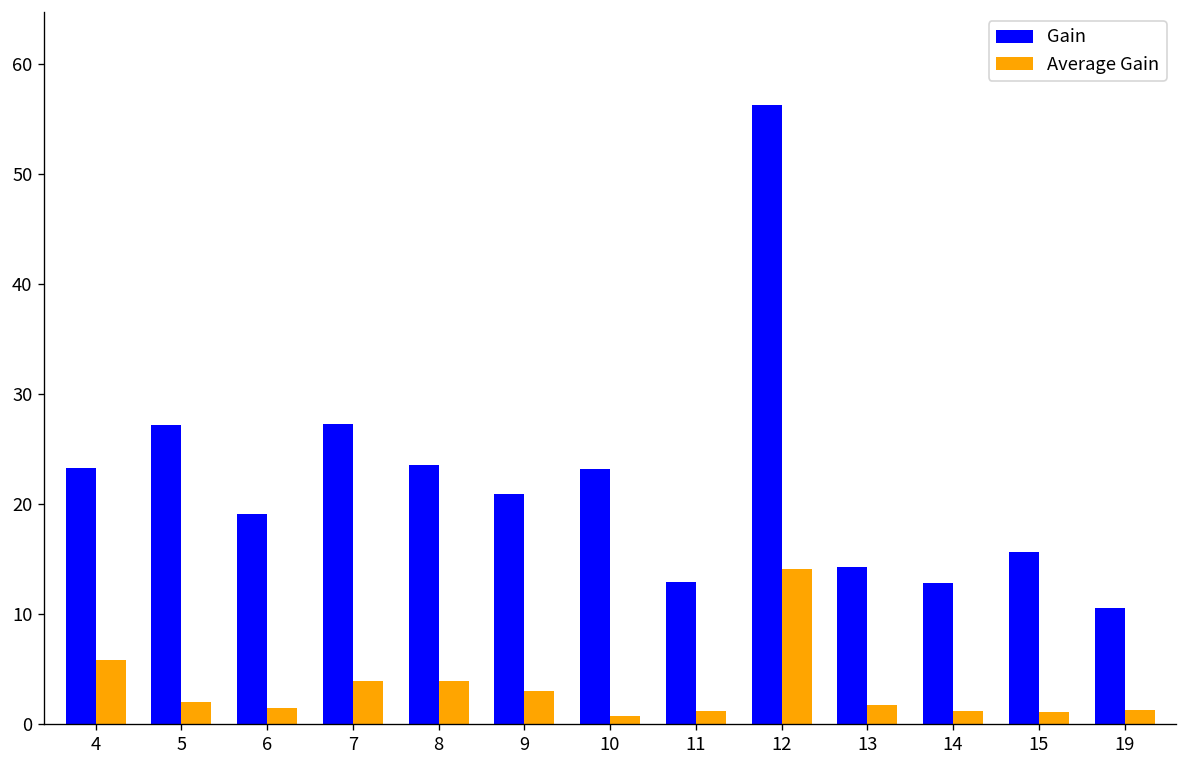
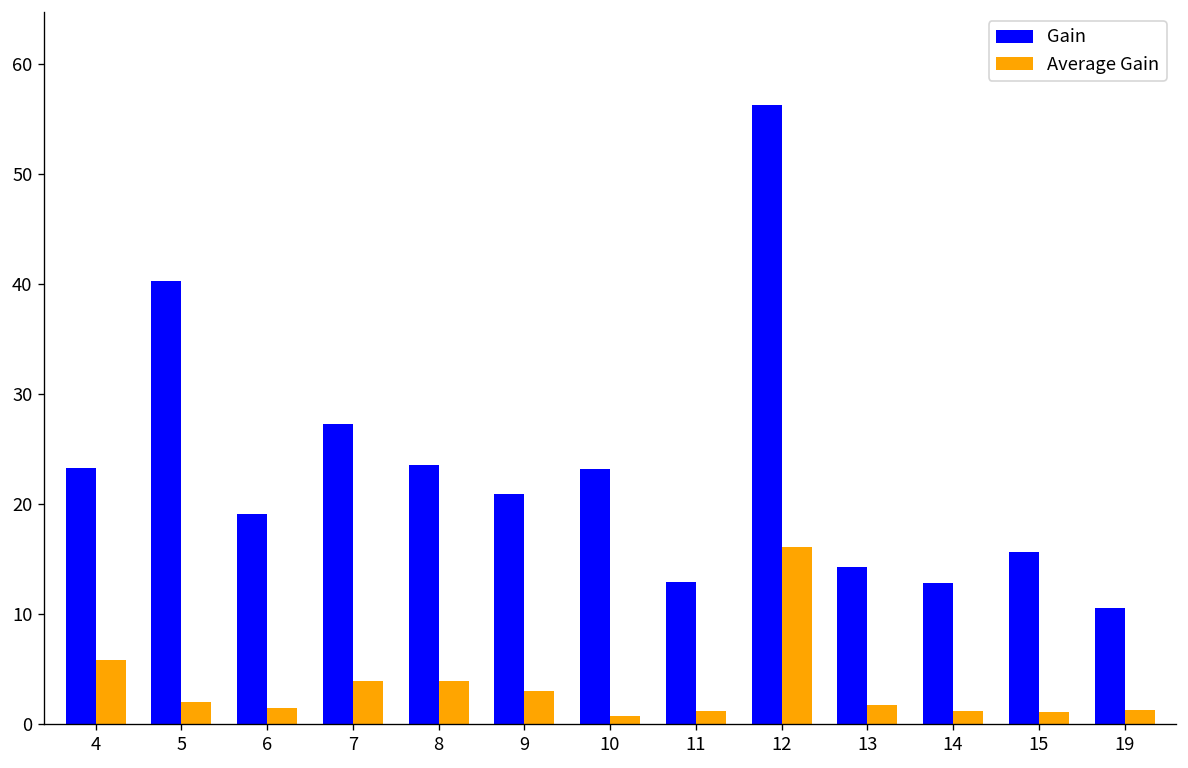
Gain, 5: 27 -> 40
Average Gain, 12: 14 -> 16
